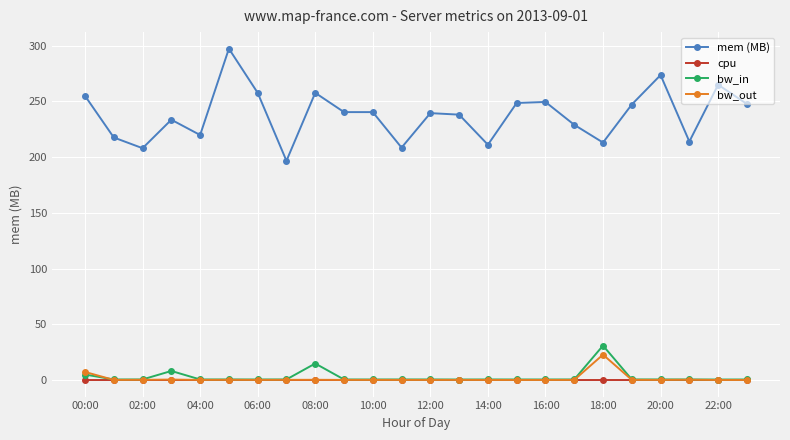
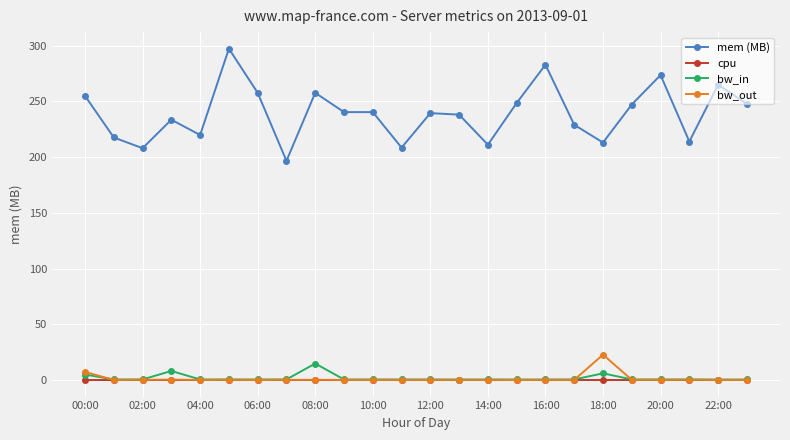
mem (MB), 16:00: 249 -> 283
bw_in, 18:00: 31 -> 6
